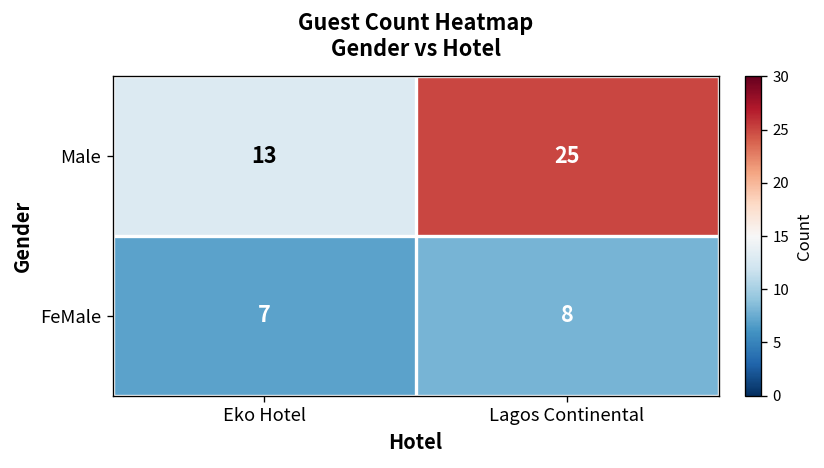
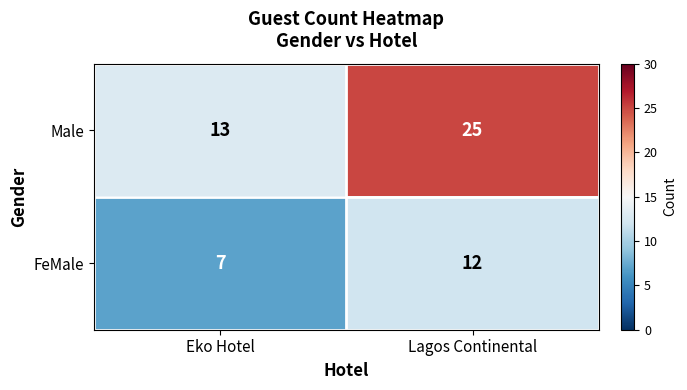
FeMale, Lagos Continental: 8 -> 12
